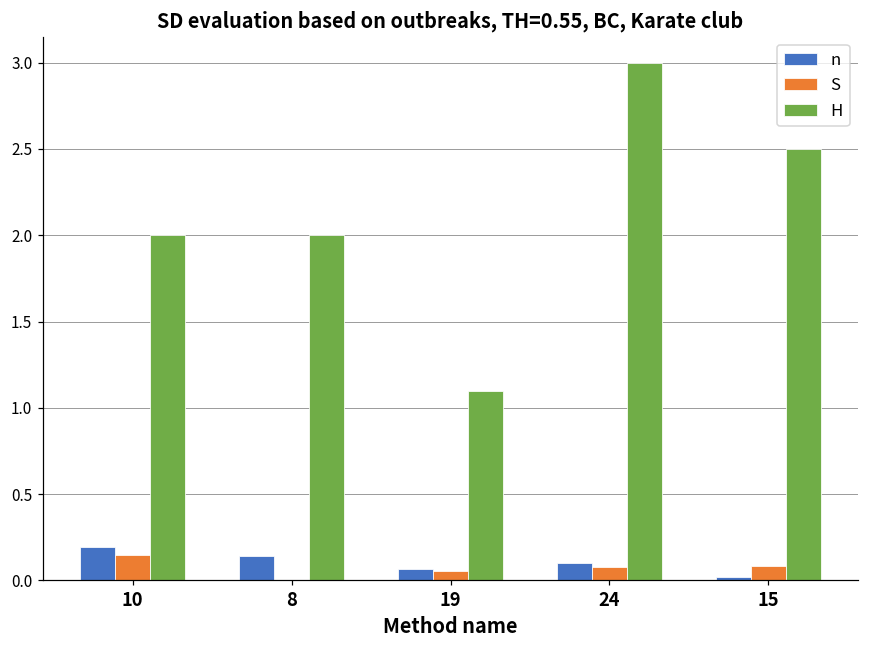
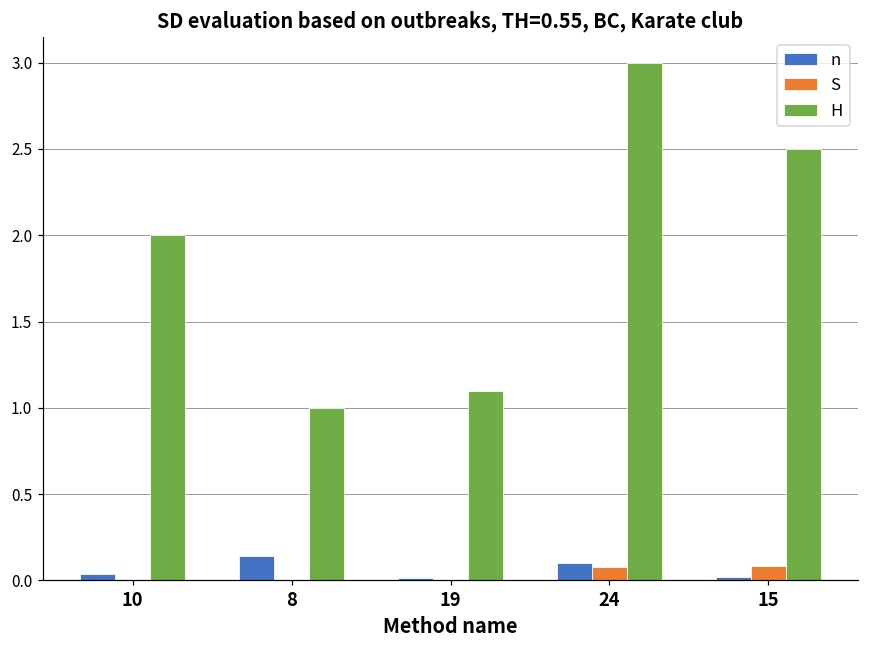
n, 10: 0.20 -> 0.04
S, 10: 0.15 -> 0.00
H, 8: 2 -> 1
n, 19: 0.07 -> 0.02
S, 19: 0.06 -> 0.00
